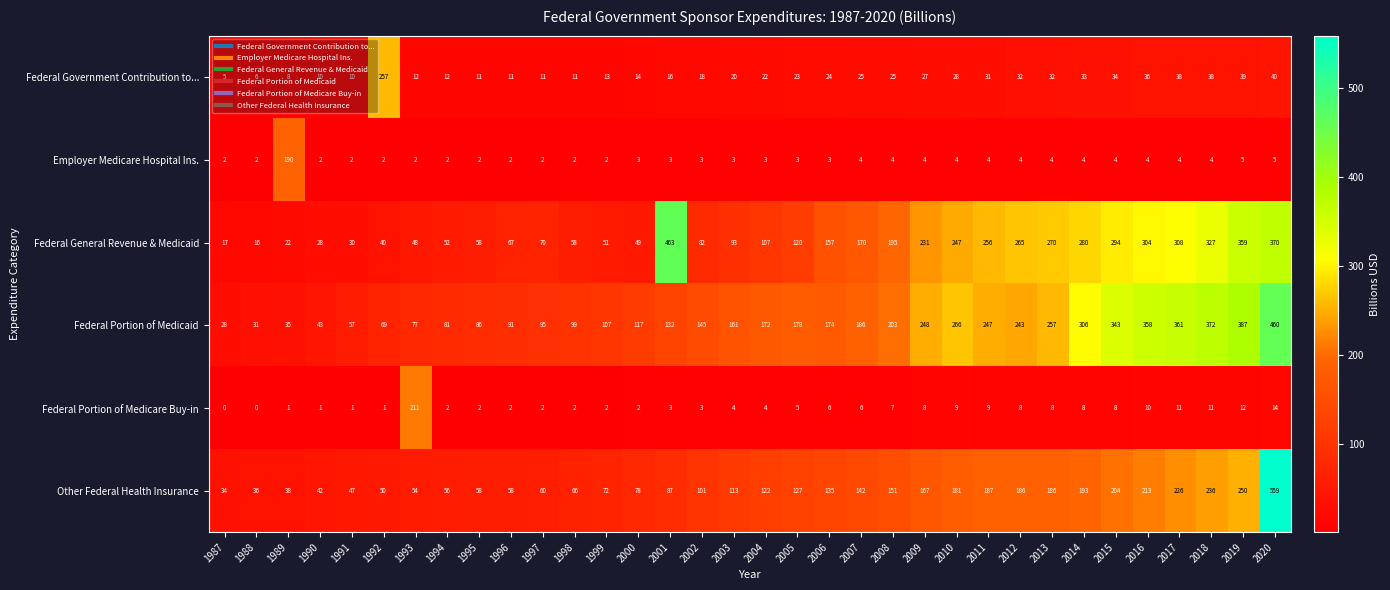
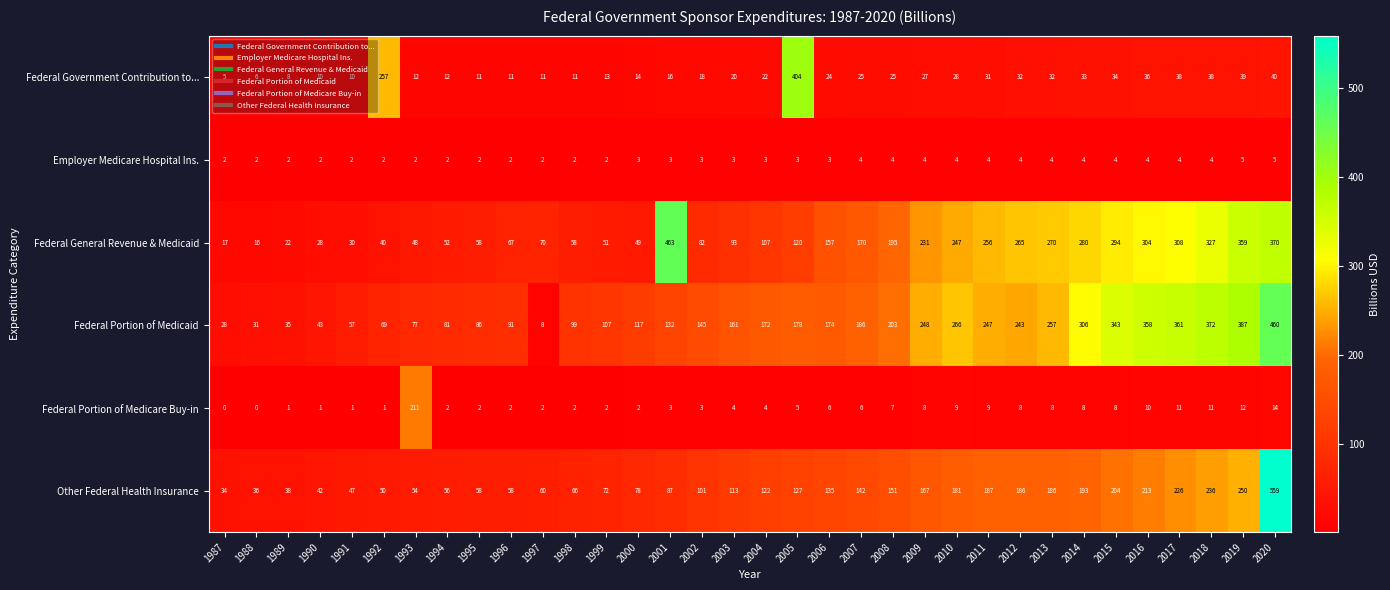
Federal Government Contribution to..., 2005: 23 -> 404
Employer Medicare Hospital Ins., 1989: 190 -> 2
Federal Portion of Medicaid, 1997: 95 -> 8
